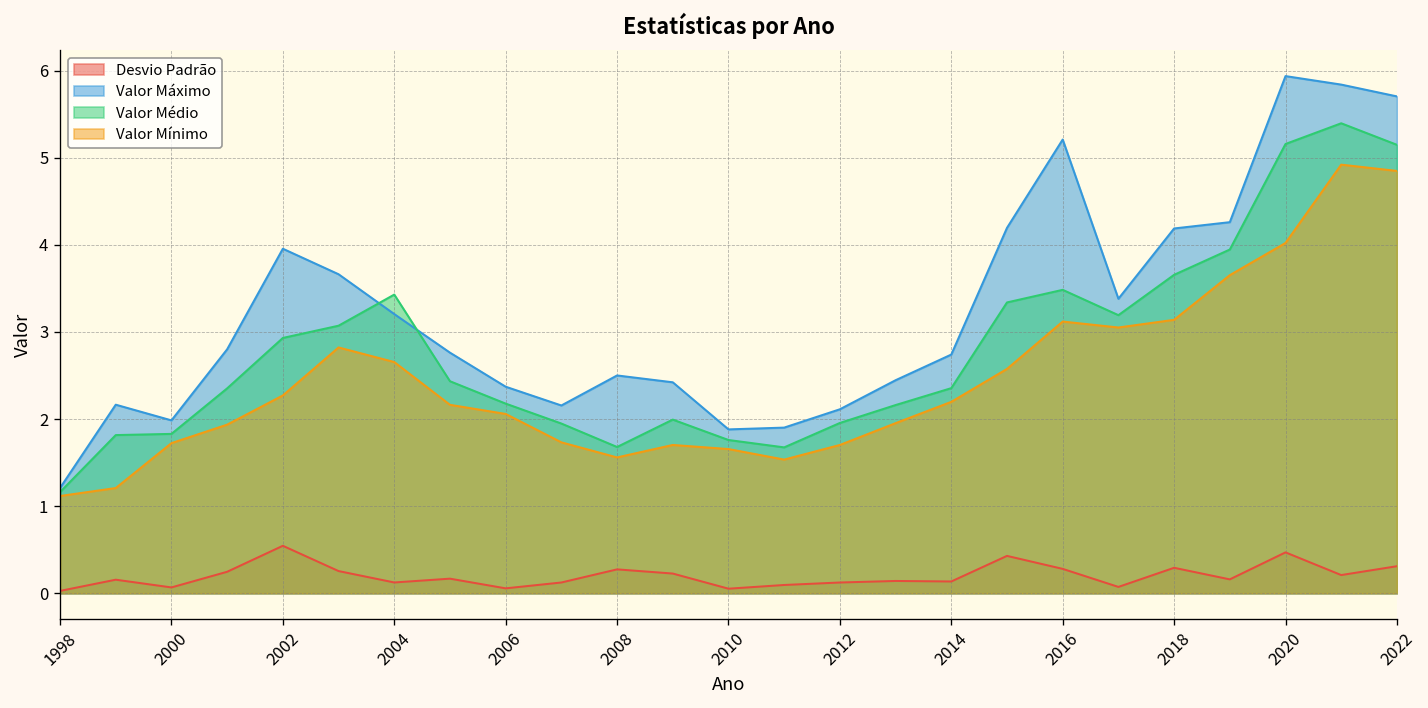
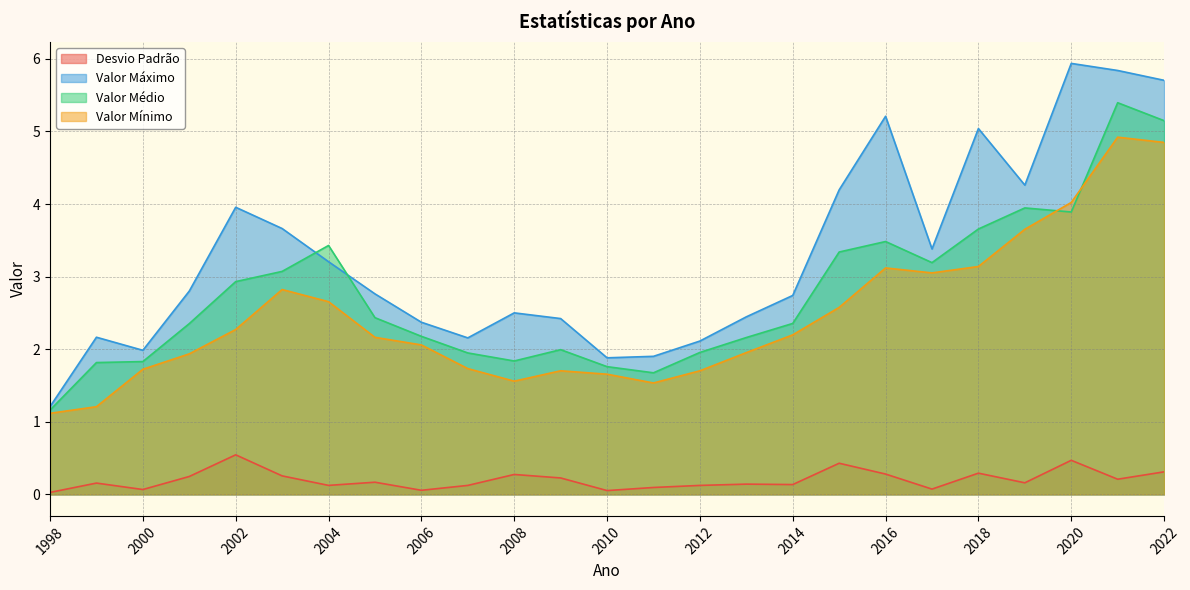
Valor Médio, 2008: 1.7 -> 1.8
Valor Máximo, 2018: 4.2 -> 5.0
Valor Médio, 2020: 5.2 -> 3.9
